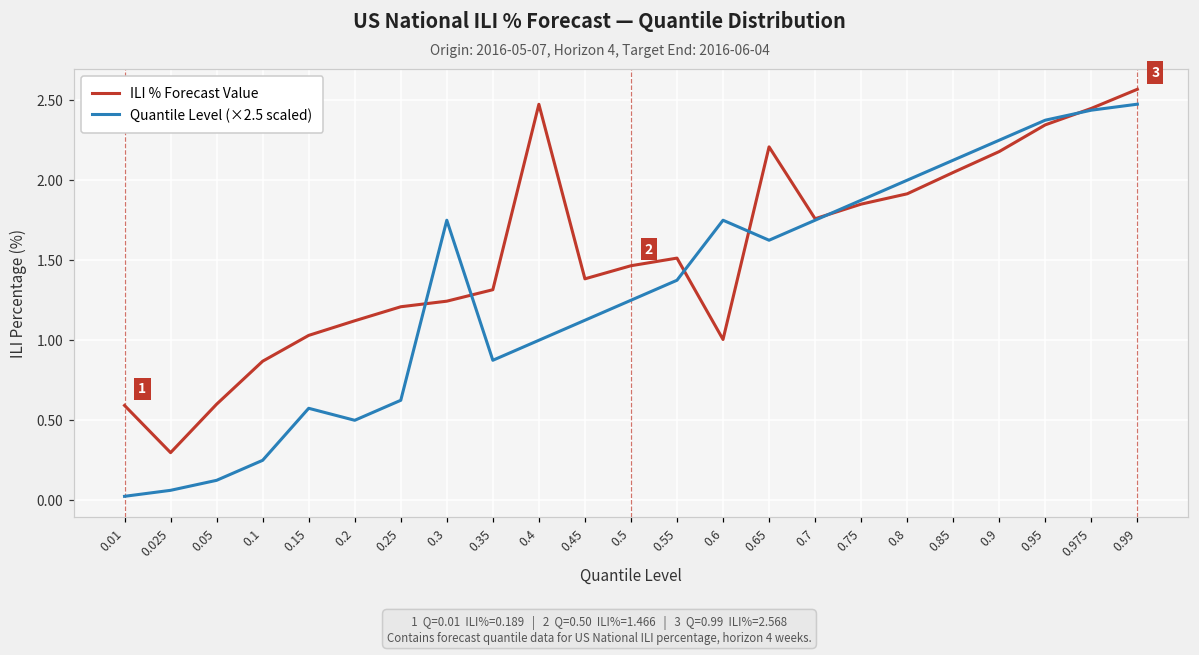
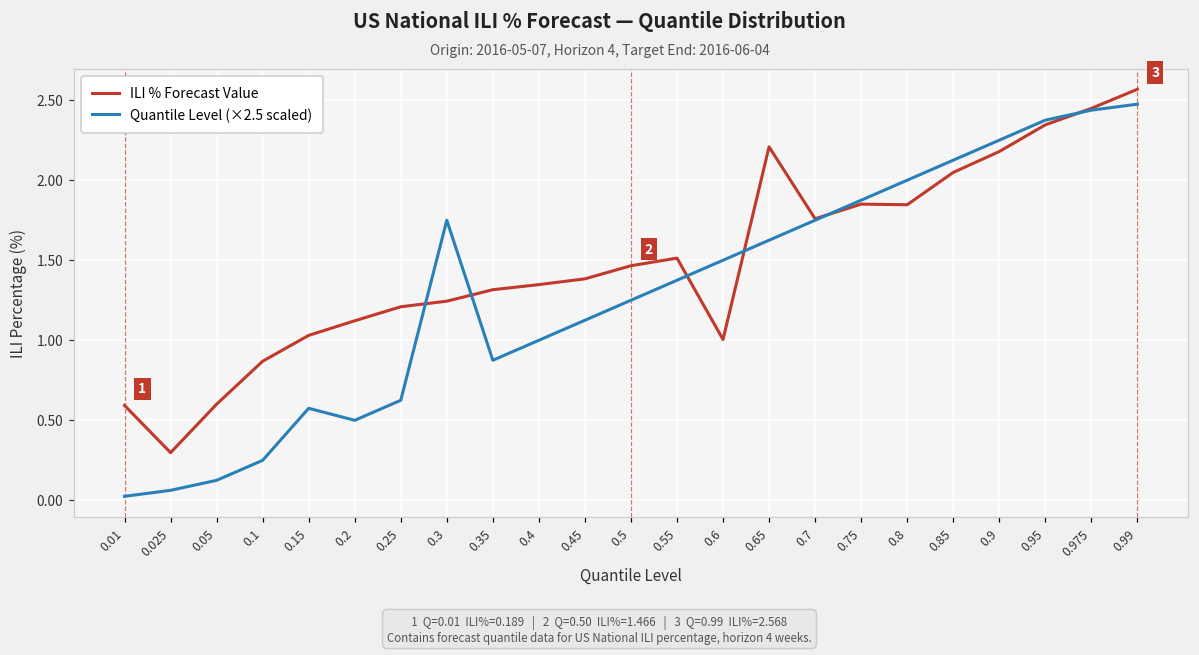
ILI % Forecast Value, 0.4: 2.47 -> 1.35
Quantile Level (×2.5 scaled), 0.6: 1.75 -> 1.50
ILI % Forecast Value, 0.8: 1.91 -> 1.85
